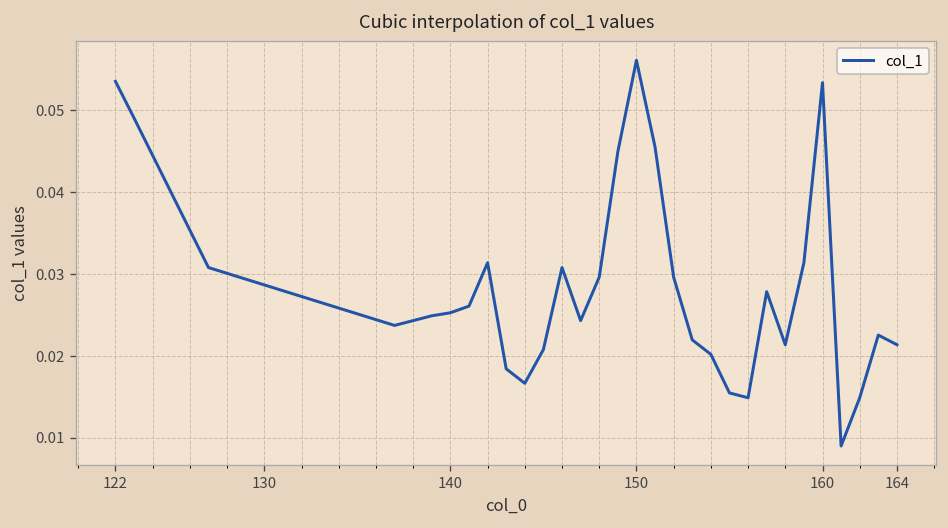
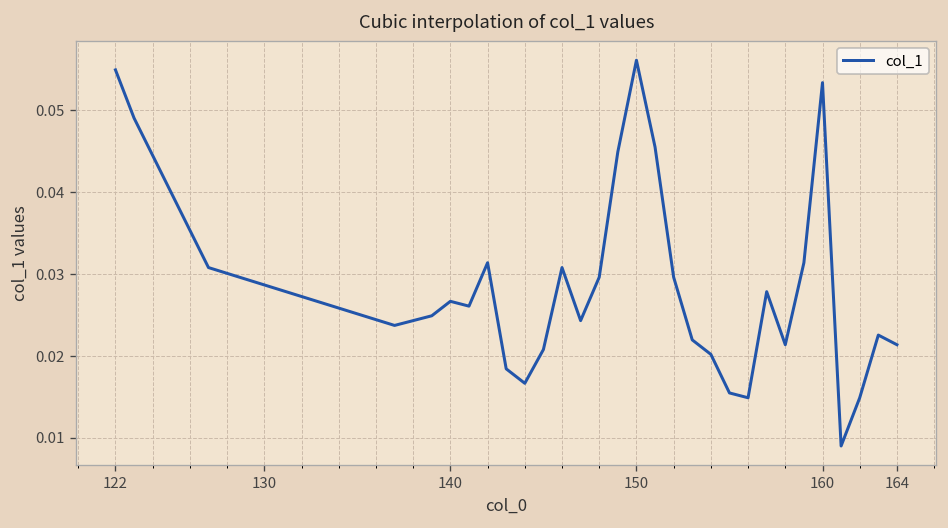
122: 0.054 -> 0.055
140: 0.025 -> 0.027
